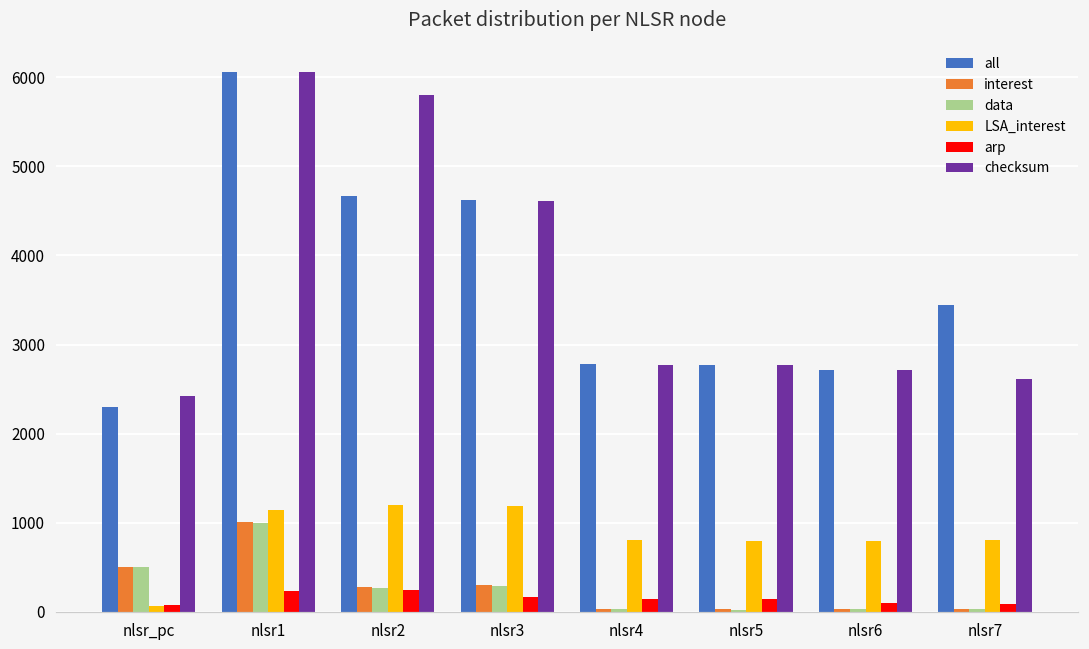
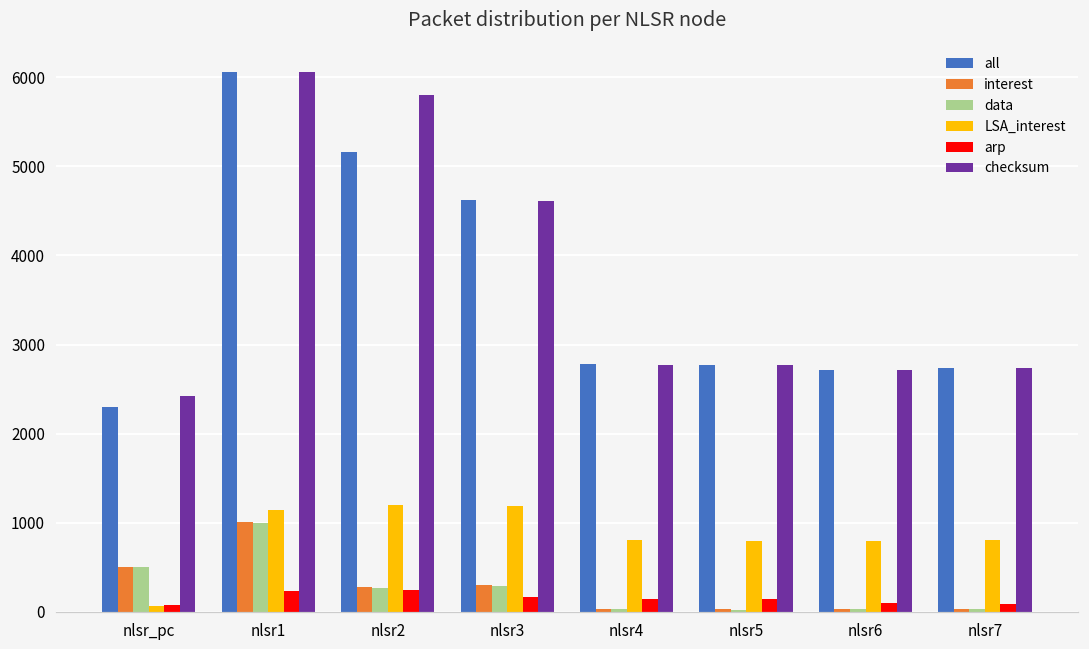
all, nlsr2: 4700 -> 5200
all, nlsr7: 3400 -> 2700
checksum, nlsr7: 2600 -> 2700
